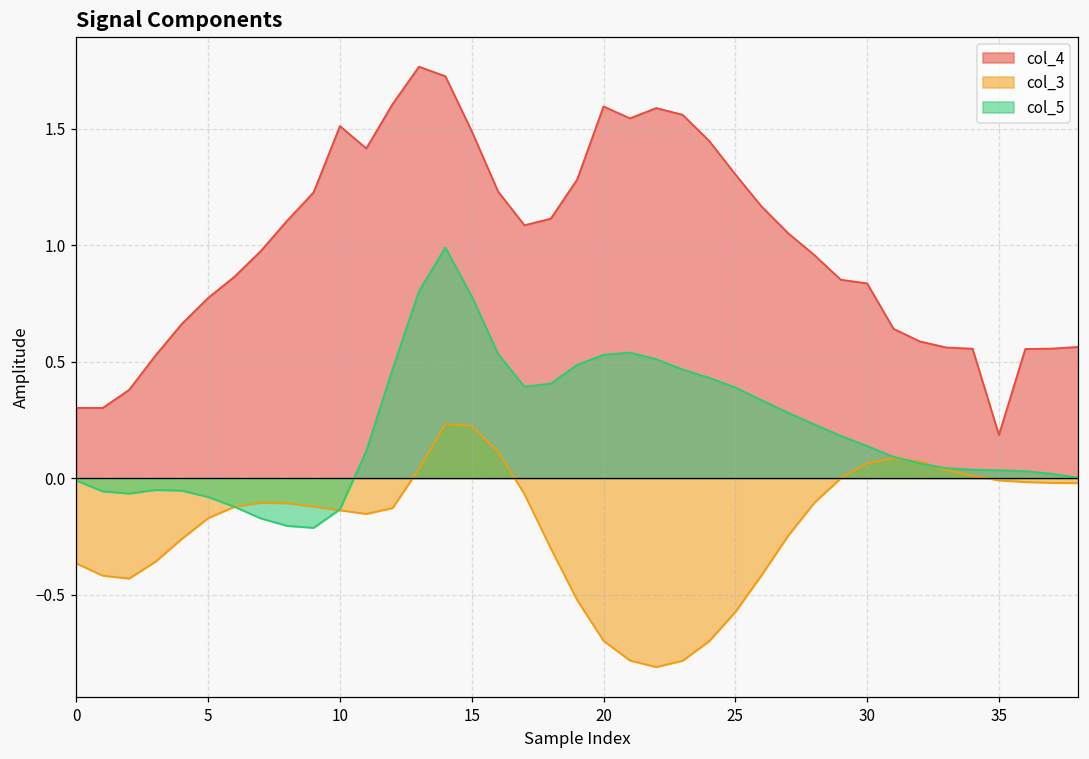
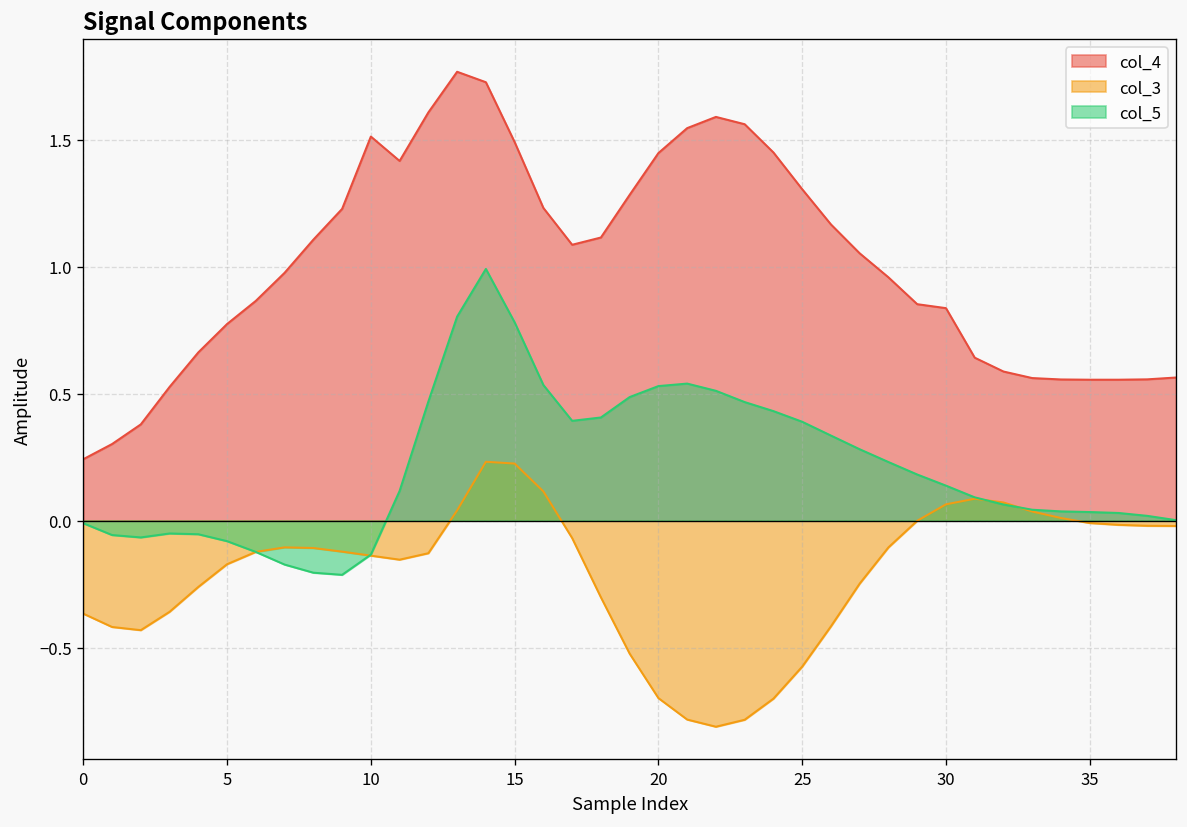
col_4, 0: 0.30 -> 0.24
col_4, 20: 1.60 -> 1.45
col_4, 35: 0.19 -> 0.55
